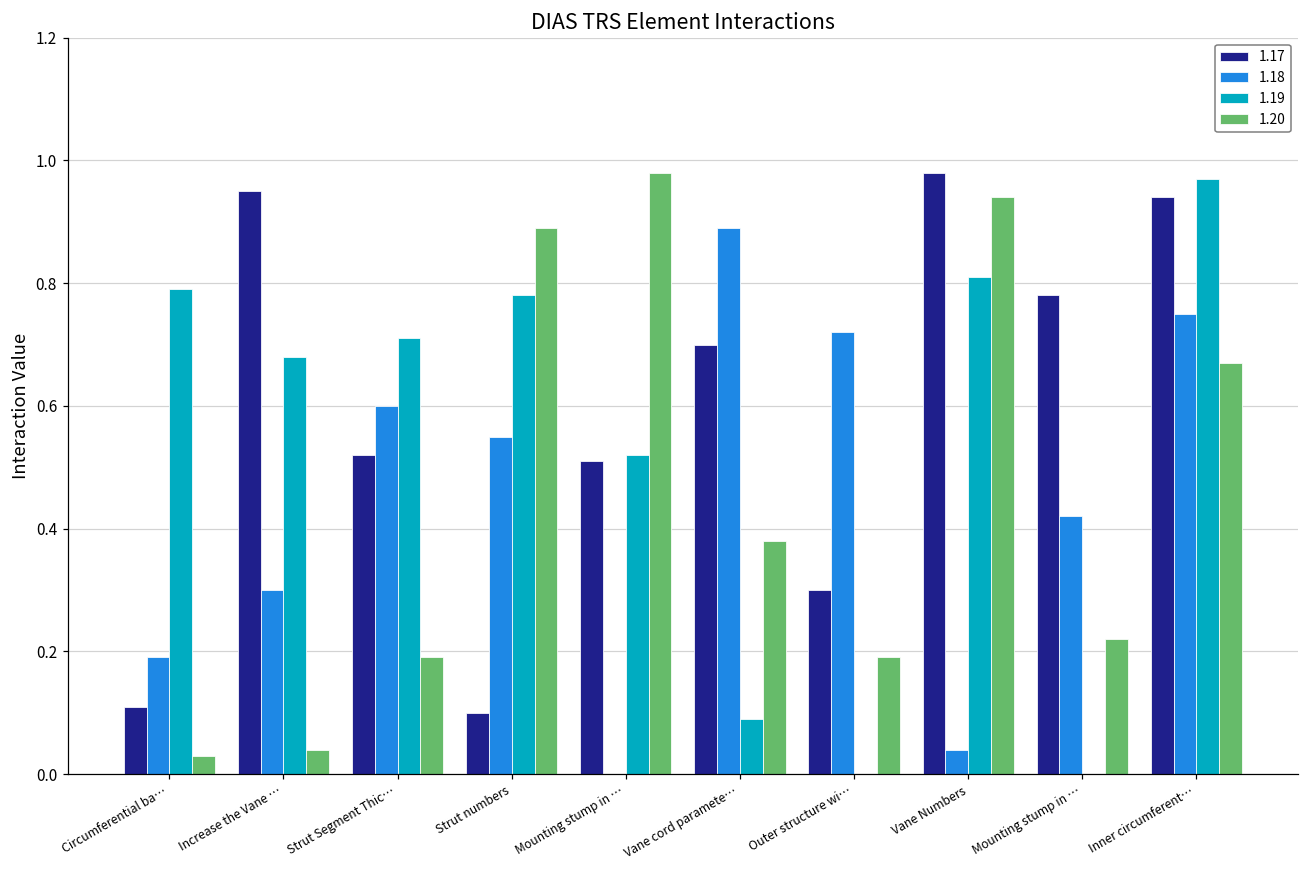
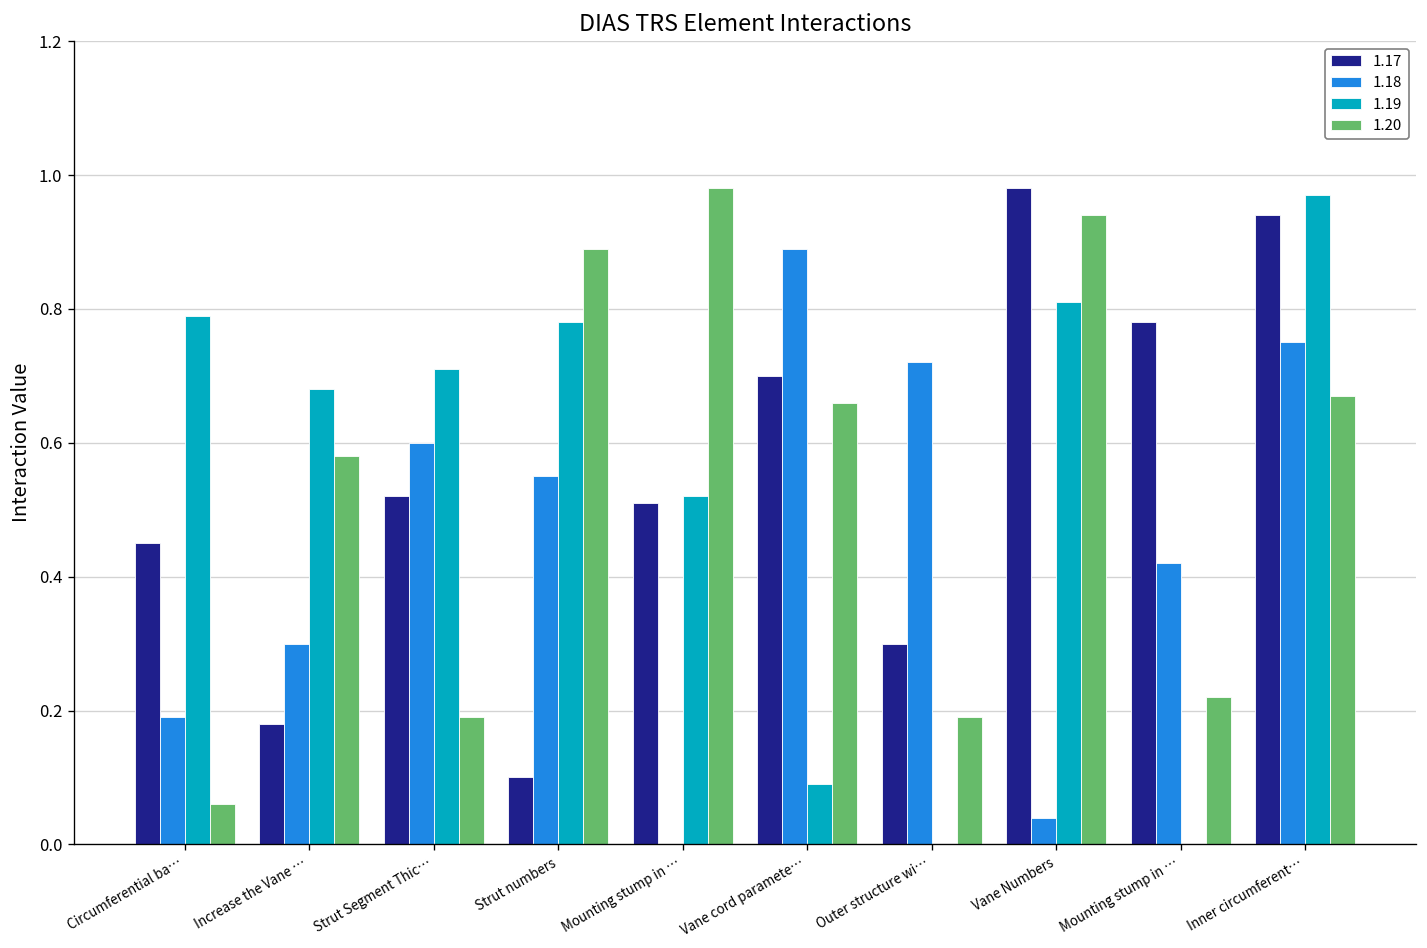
1.17, Circumferential ba…: 0.11 -> 0.45
1.20, Circumferential ba…: 0.03 -> 0.06
1.17, Increase the Vane …: 0.95 -> 0.18
1.20, Increase the Vane …: 0.04 -> 0.58
1.20, Vane cord paramete…: 0.38 -> 0.66
